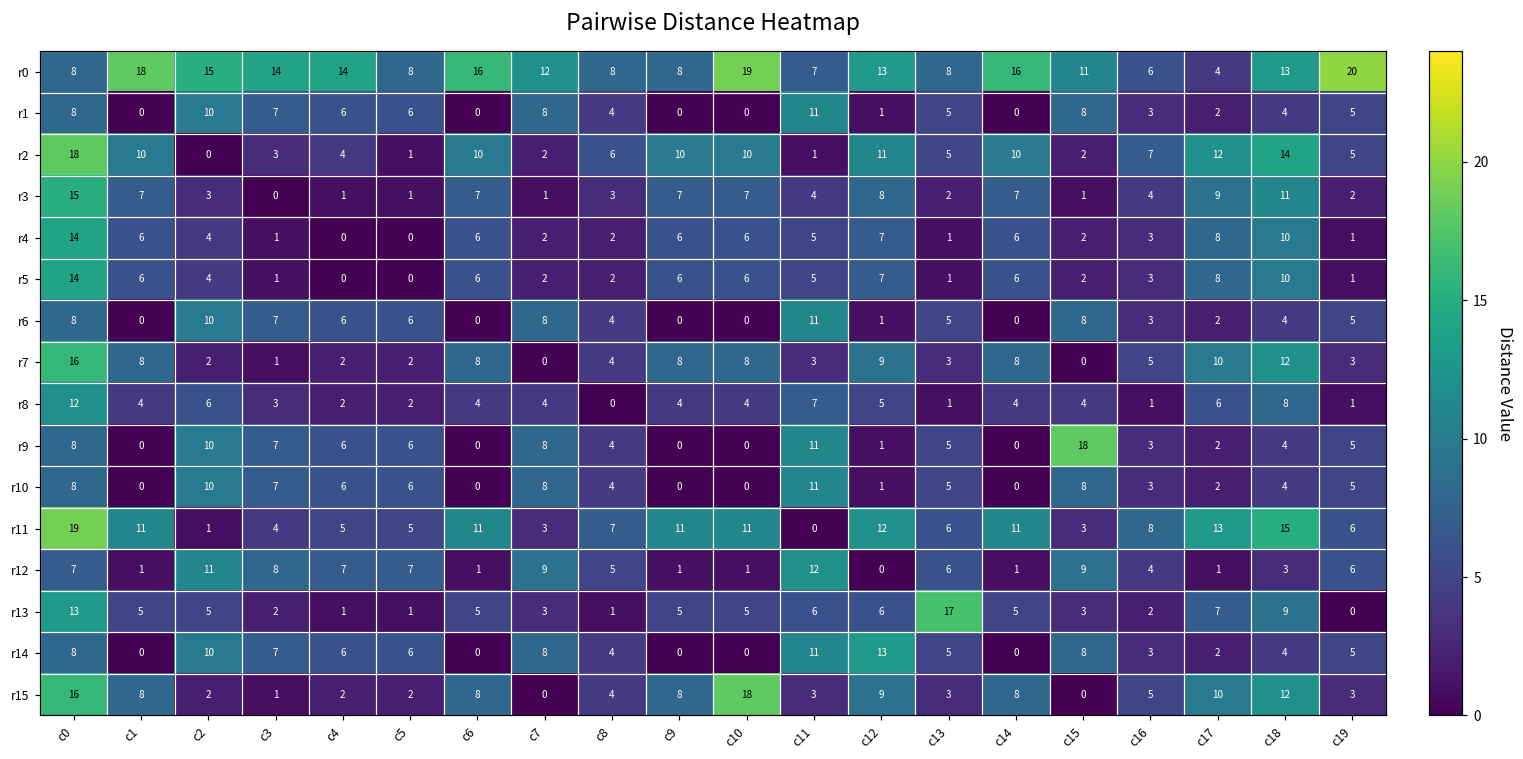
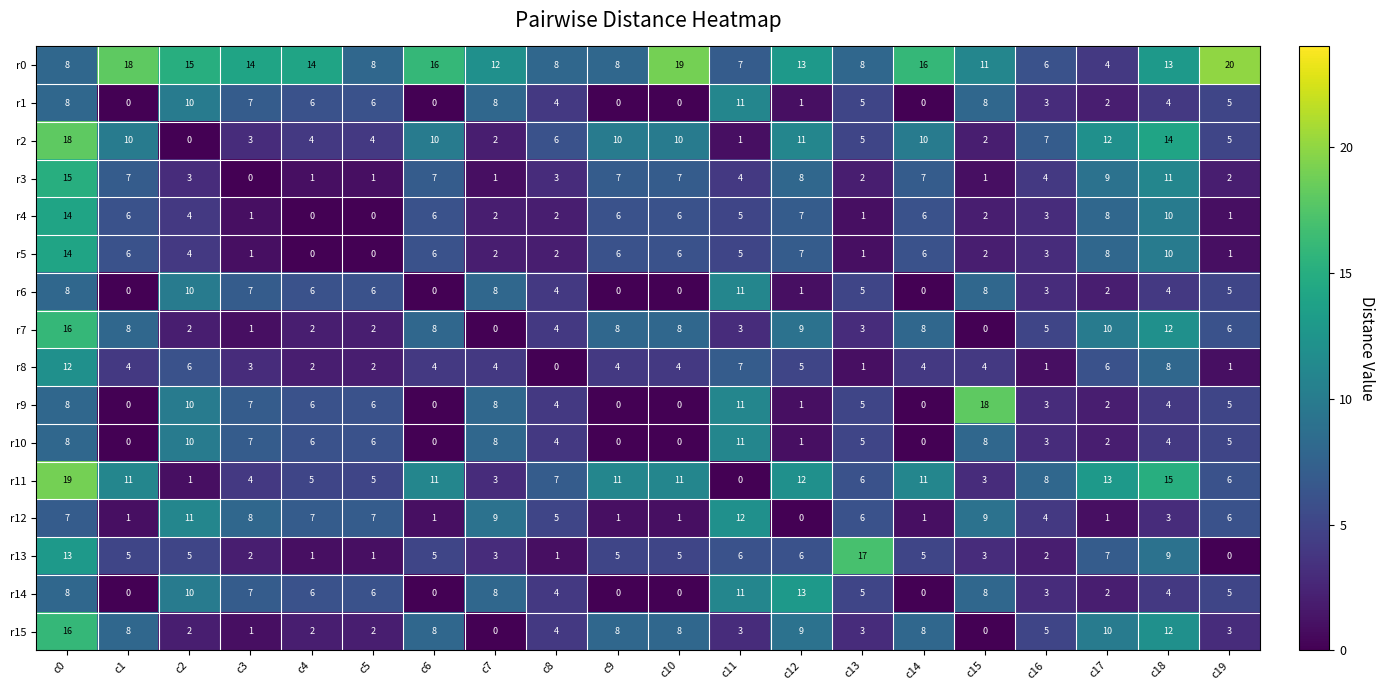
r2, c5: 1 -> 4
r7, c19: 3 -> 6
r15, c10: 18 -> 8
